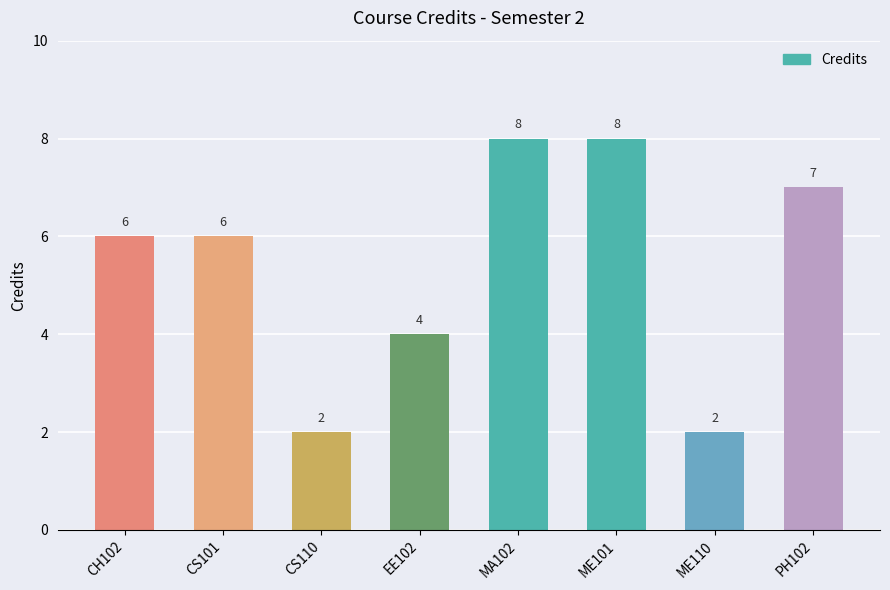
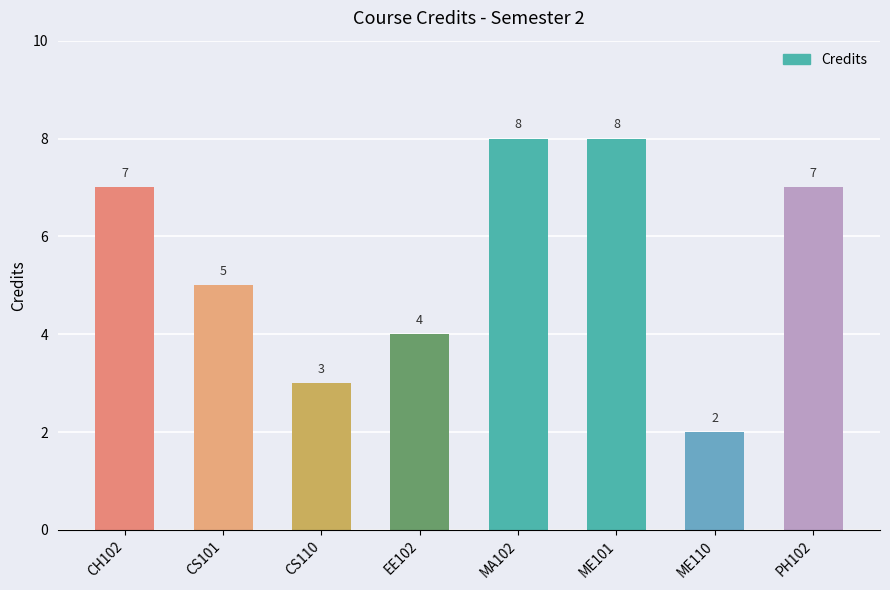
CH102: 6 -> 7
CS101: 6 -> 5
CS110: 2 -> 3
